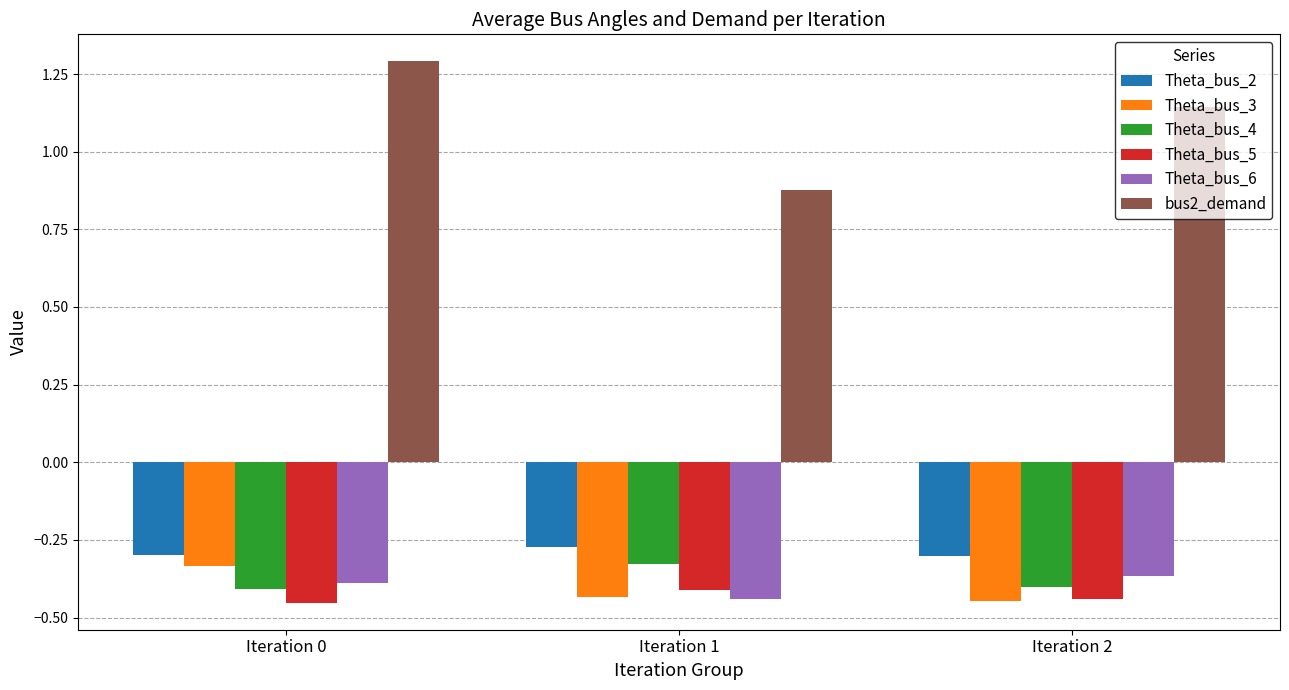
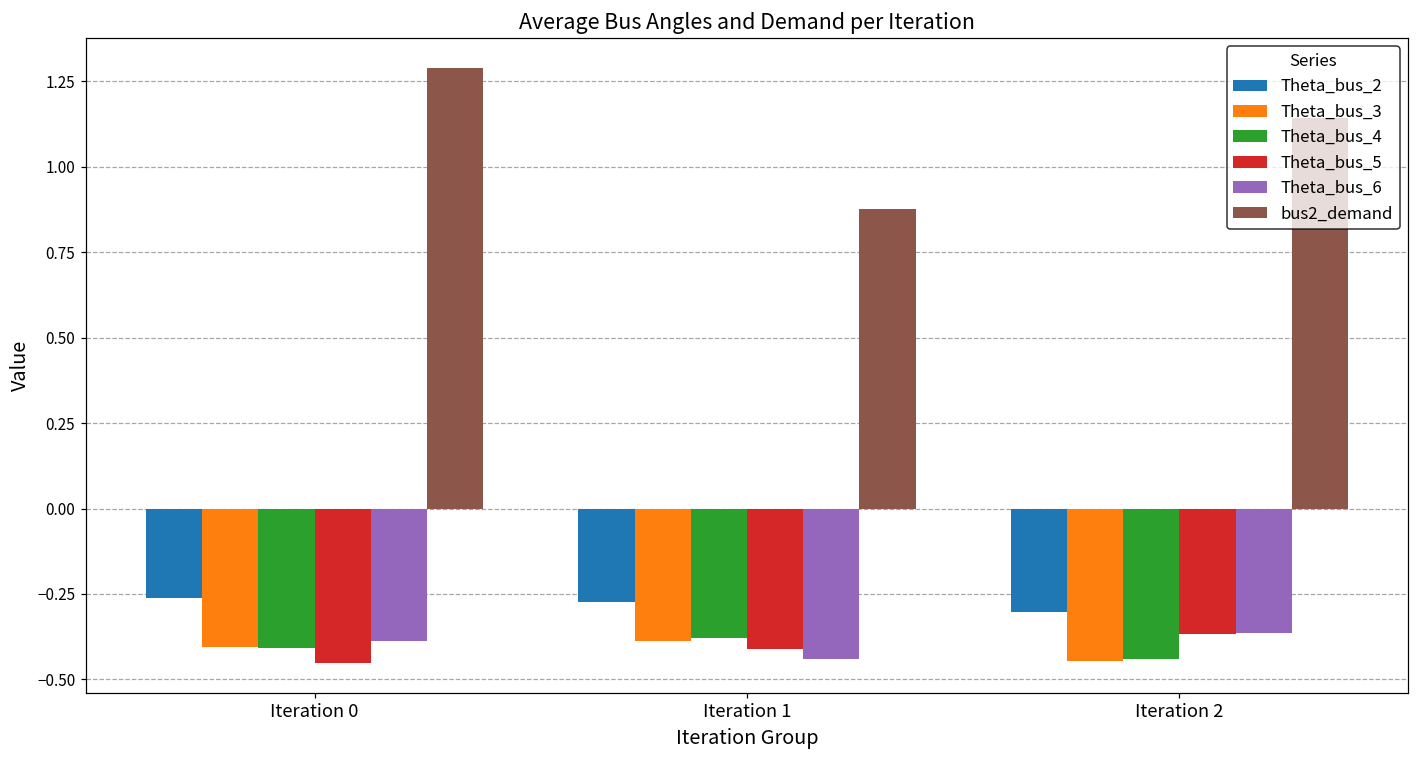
Theta_bus_2, Iteration 0: -0.30 -> -0.26
Theta_bus_3, Iteration 0: -0.33 -> -0.41
Theta_bus_3, Iteration 1: -0.43 -> -0.39
Theta_bus_4, Iteration 1: -0.33 -> -0.38
Theta_bus_4, Iteration 2: -0.40 -> -0.44
Theta_bus_5, Iteration 2: -0.44 -> -0.37
